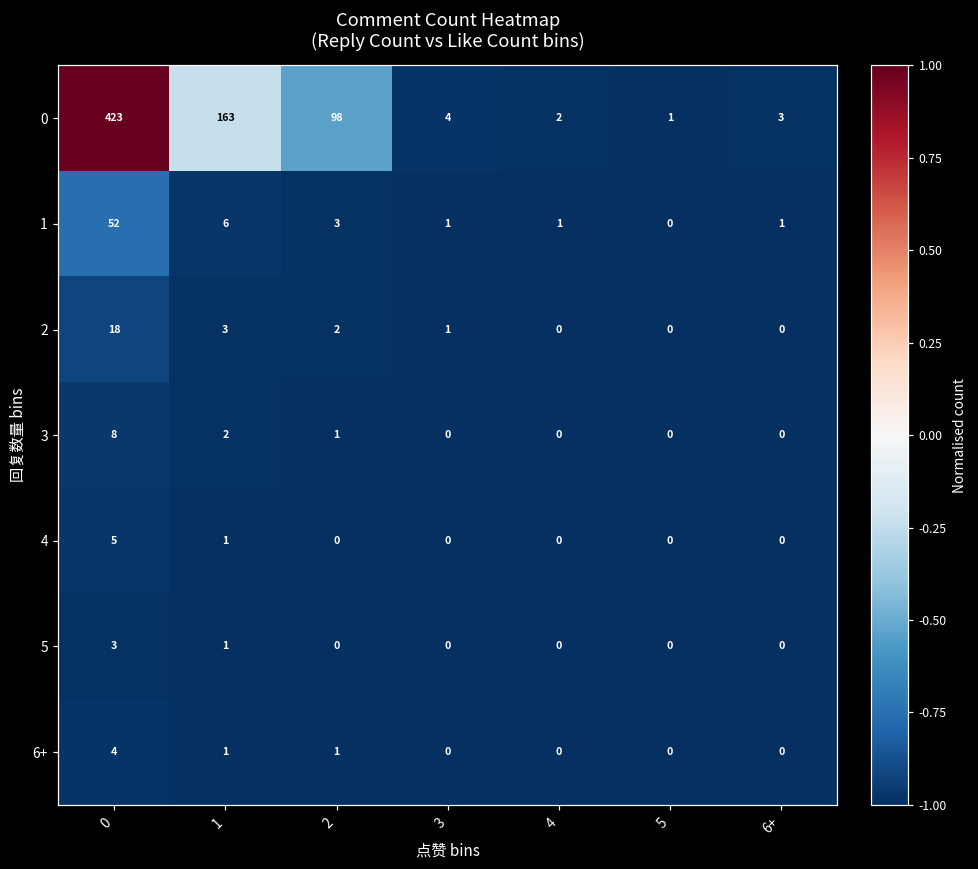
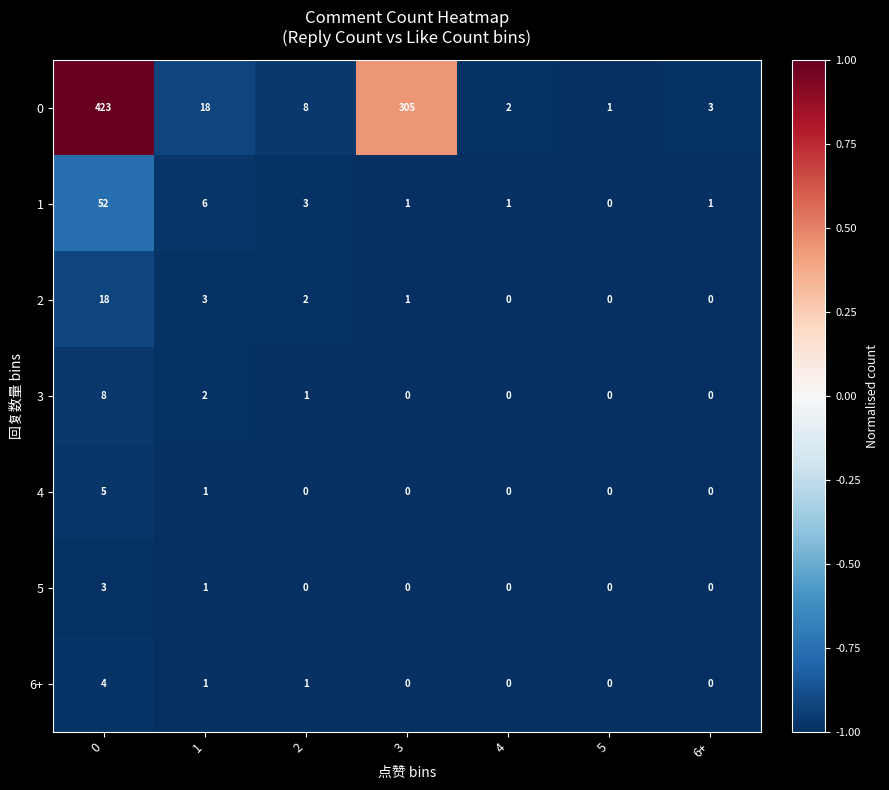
0, 1: 163 -> 18
0, 2: 98 -> 8
0, 3: 4 -> 305
